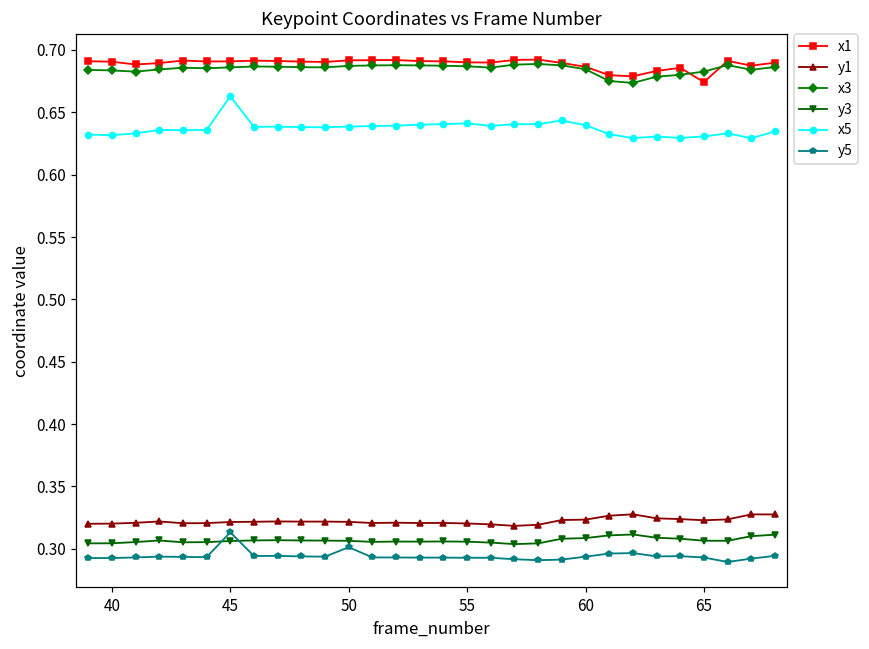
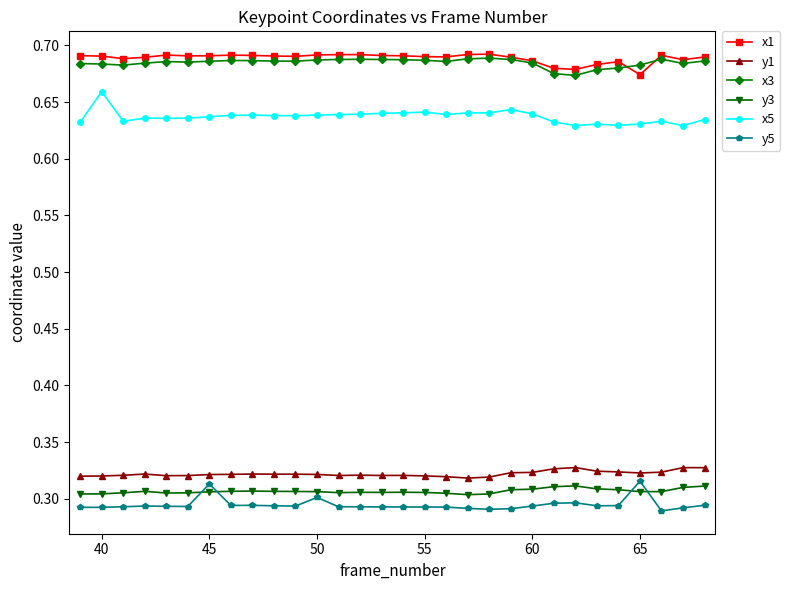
x5, 40: 0.632 -> 0.659
x5, 45: 0.663 -> 0.637
y5, 65: 0.293 -> 0.316
